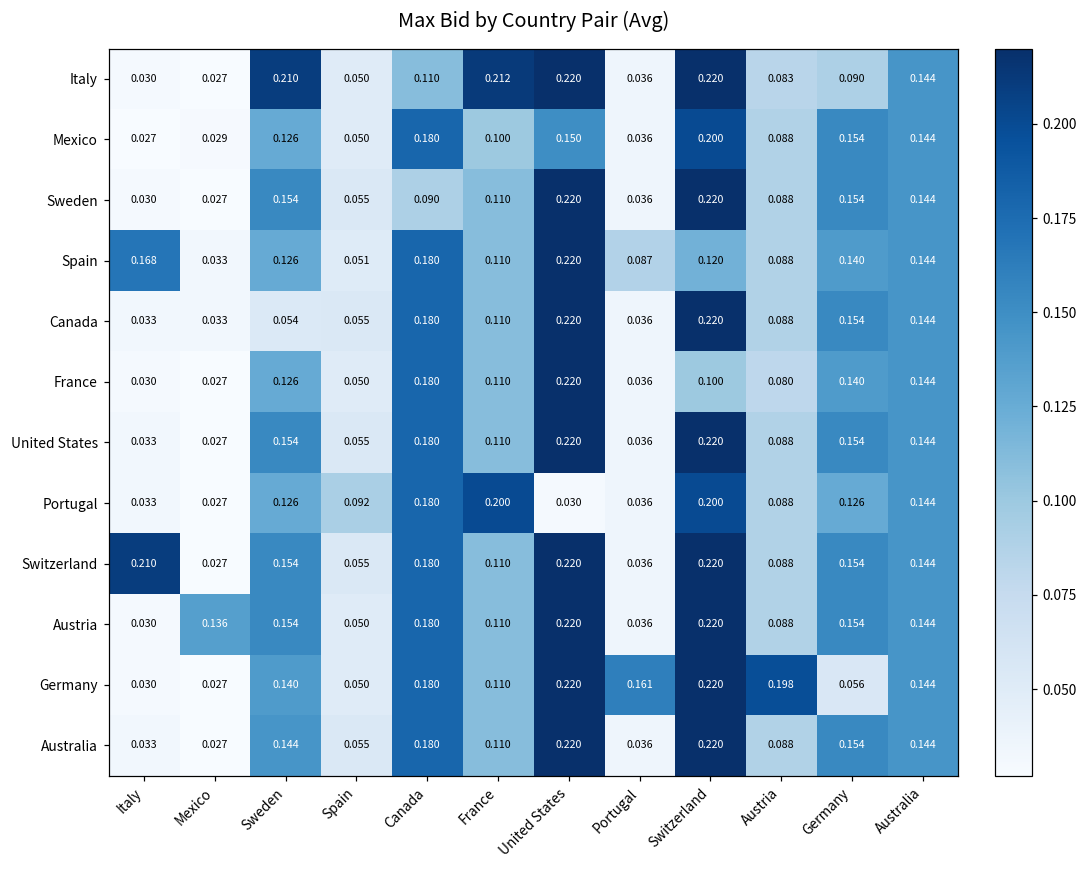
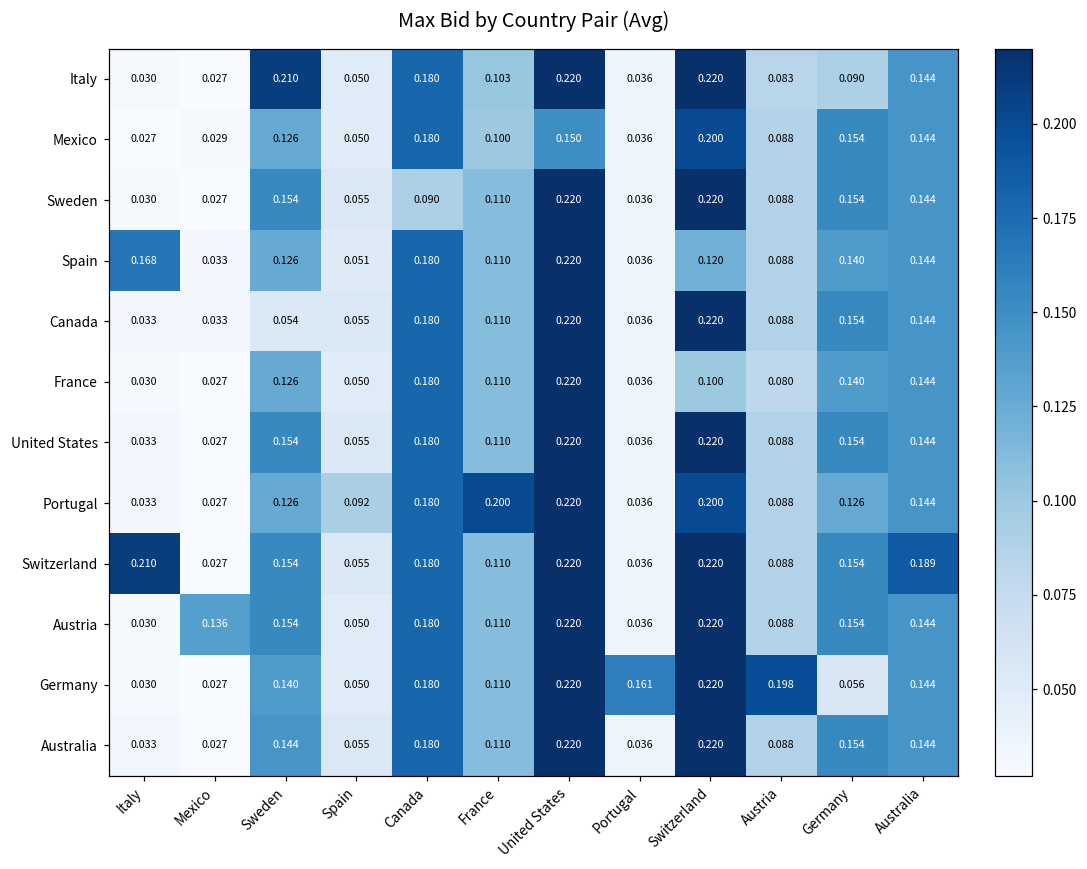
Italy, Canada: 0.110 -> 0.180
Italy, France: 0.212 -> 0.103
Spain, Portugal: 0.087 -> 0.036
Portugal, United States: 0.030 -> 0.220
Switzerland, Australia: 0.144 -> 0.189
